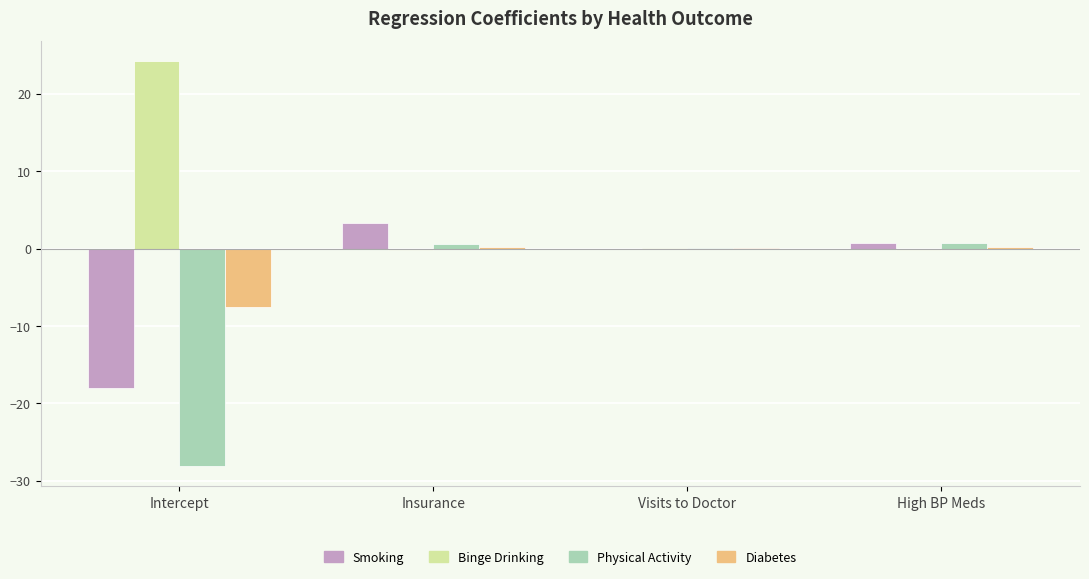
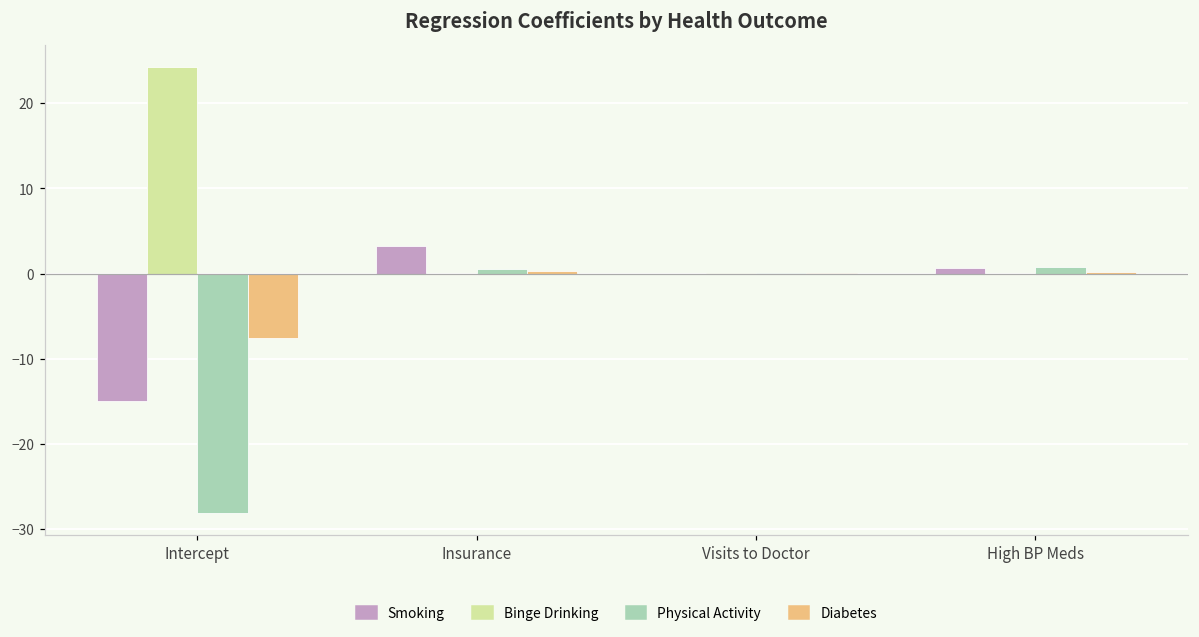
Smoking, Intercept: -18 -> -15
